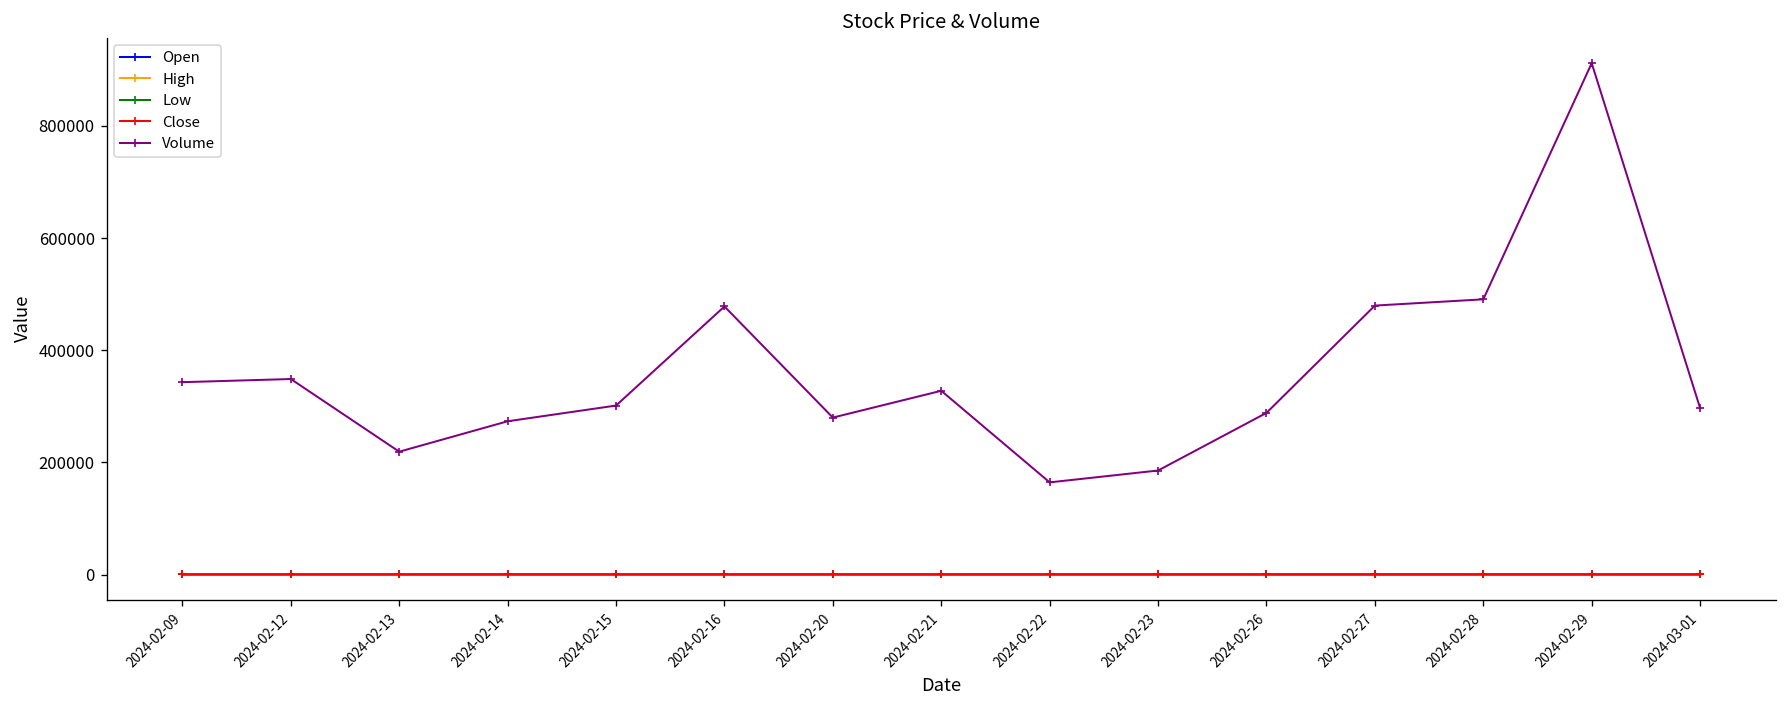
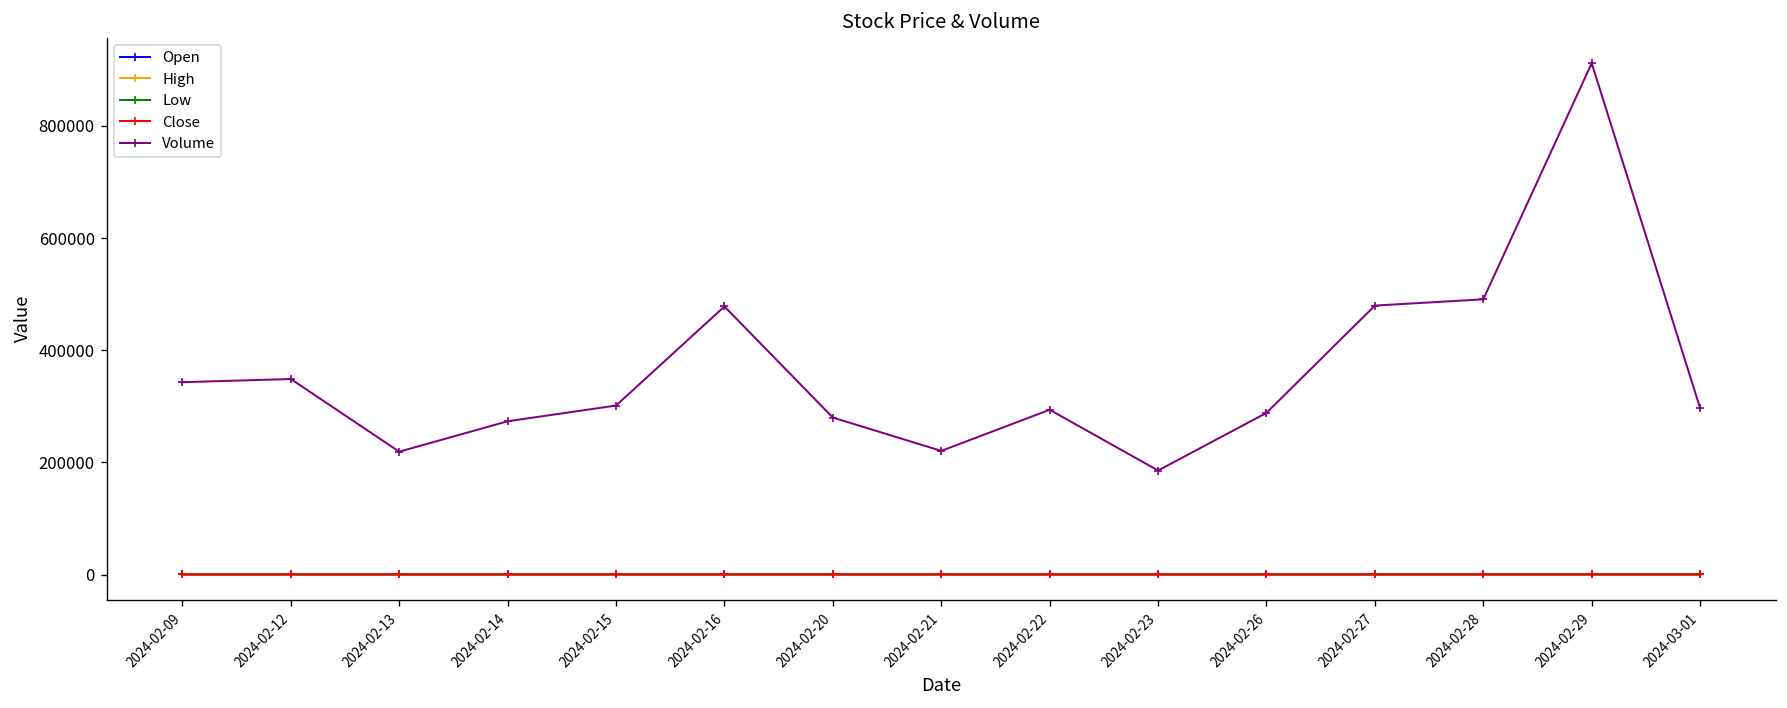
Volume, 2024-02-21: 330000 -> 220000
Volume, 2024-02-22: 160000 -> 290000
